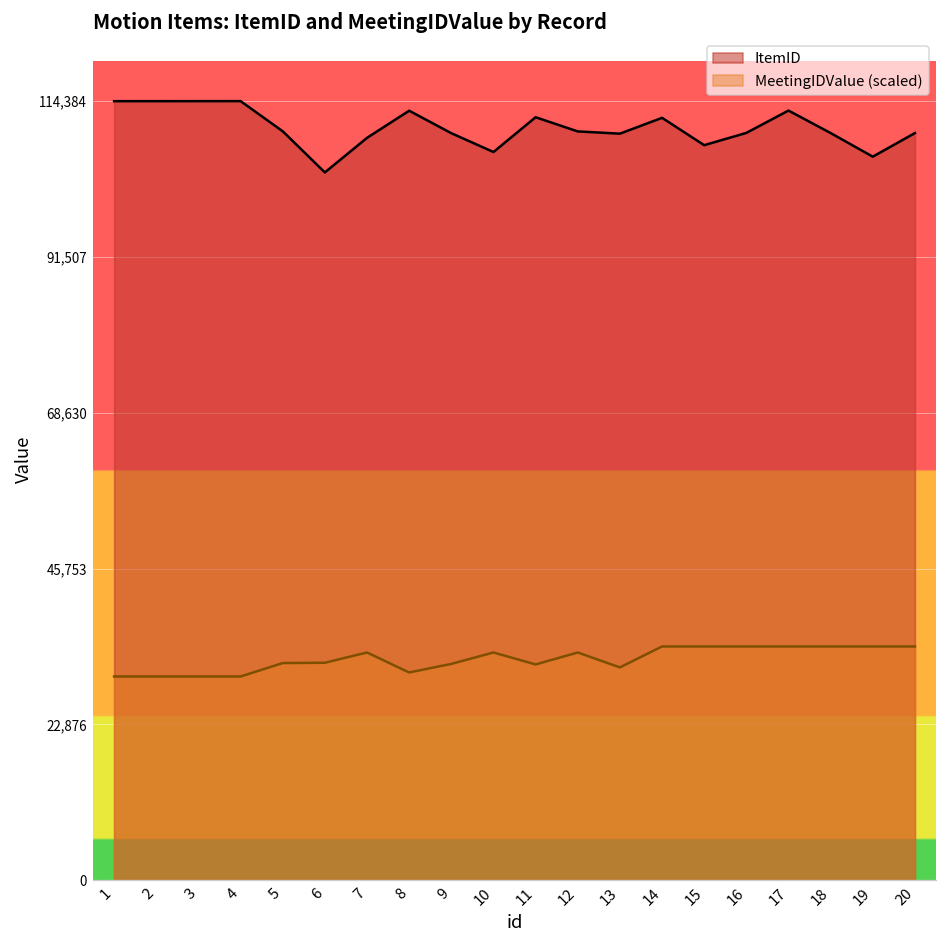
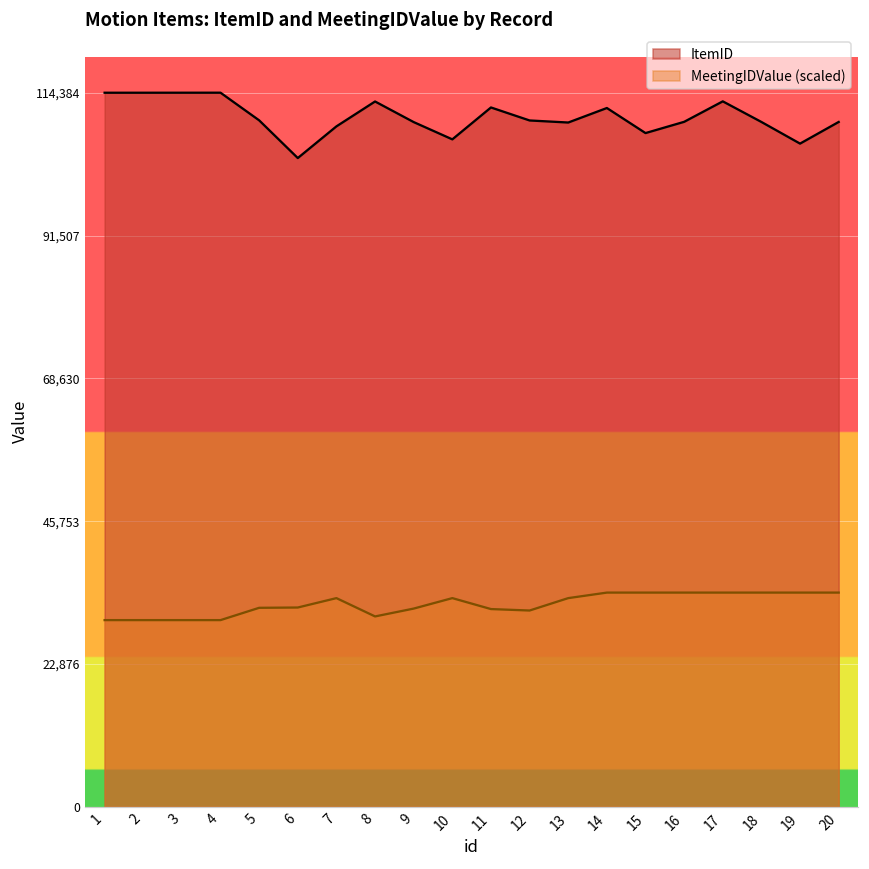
MeetingIDValue (scaled), 12: 33,000 -> 31,000
MeetingIDValue (scaled), 13: 31,000 -> 33,000
